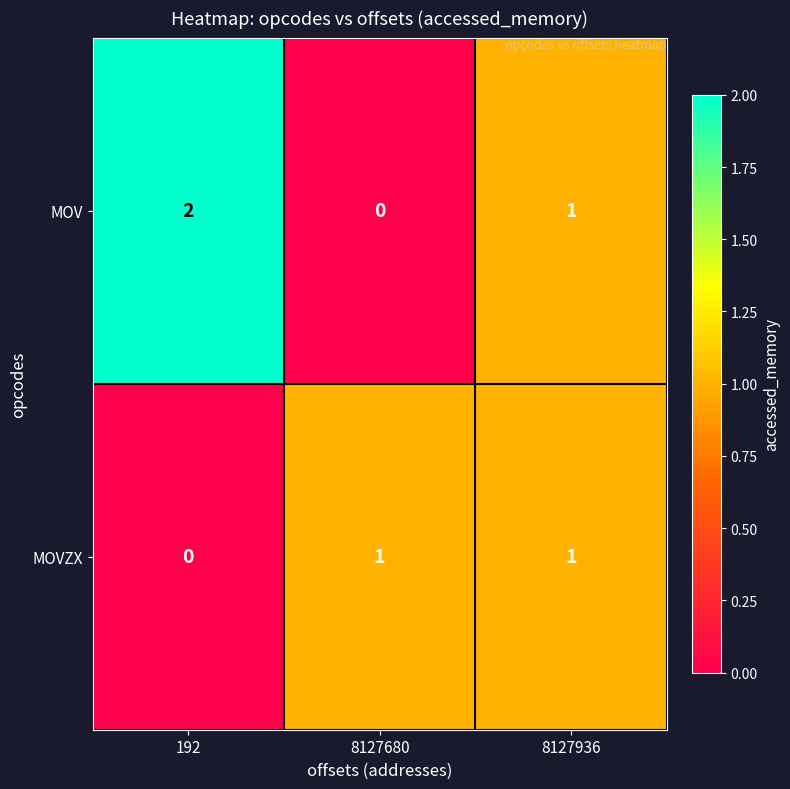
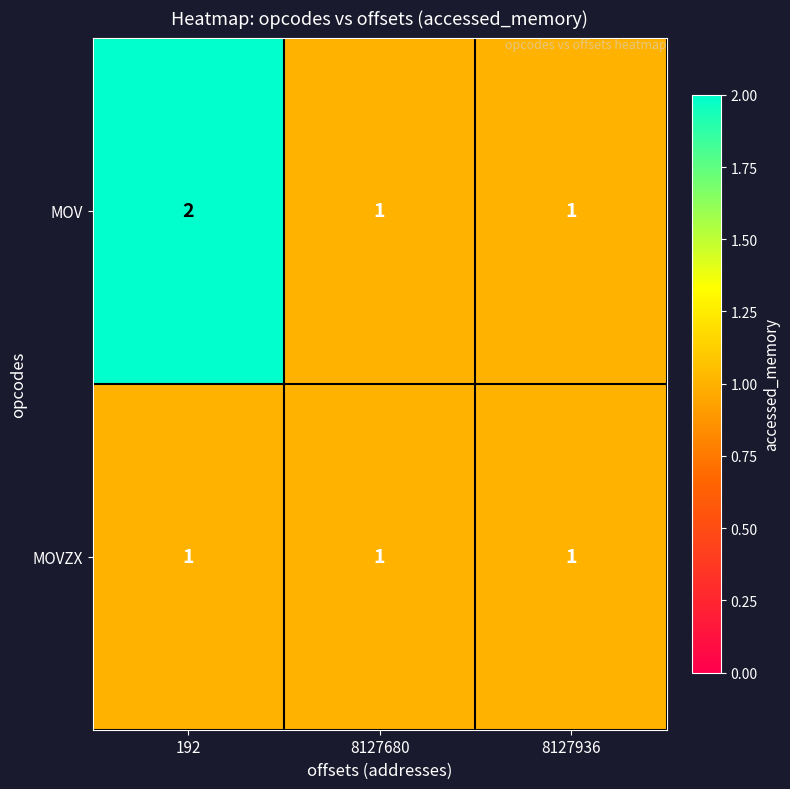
MOV, 8127680: 0 -> 1
MOVZX, 192: 0 -> 1
